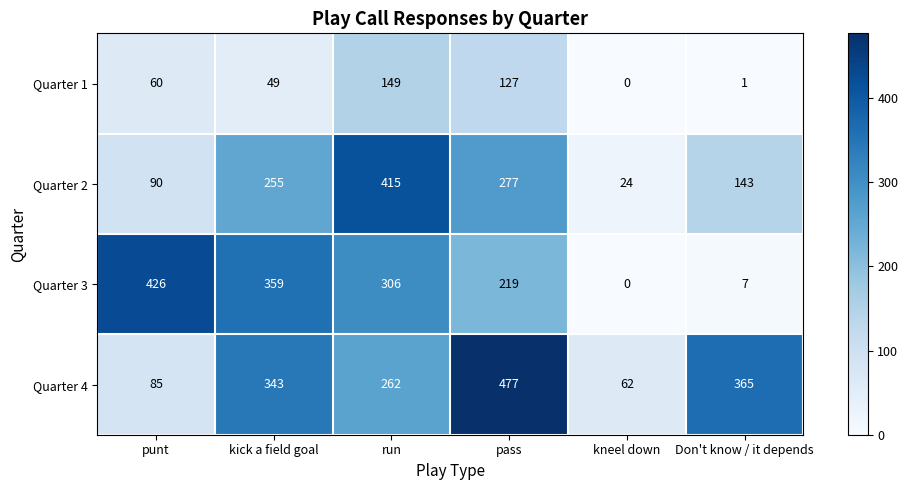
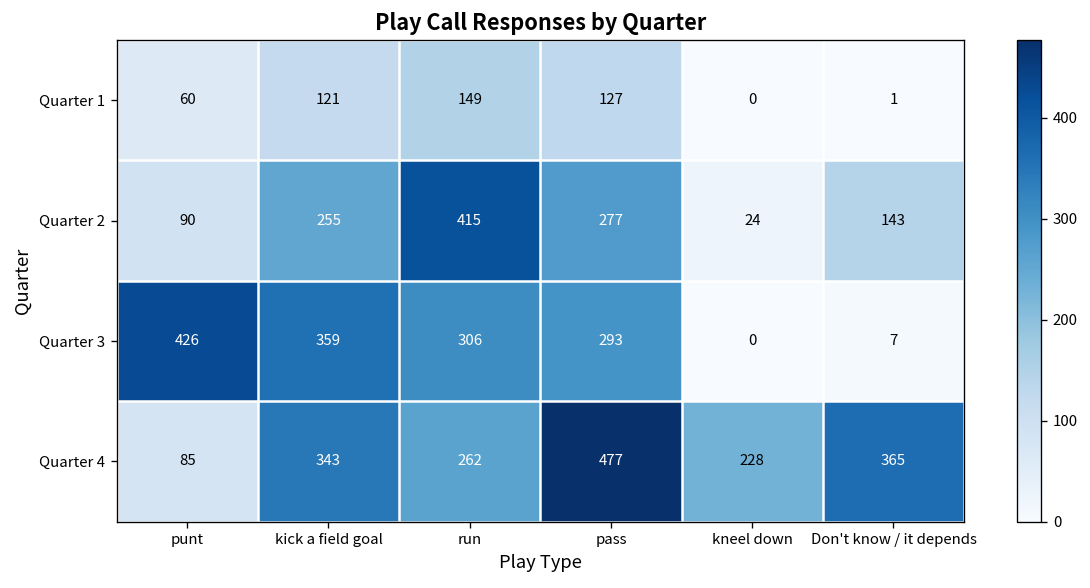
Quarter 1, kick a field goal: 49 -> 121
Quarter 3, pass: 219 -> 293
Quarter 4, kneel down: 62 -> 228
